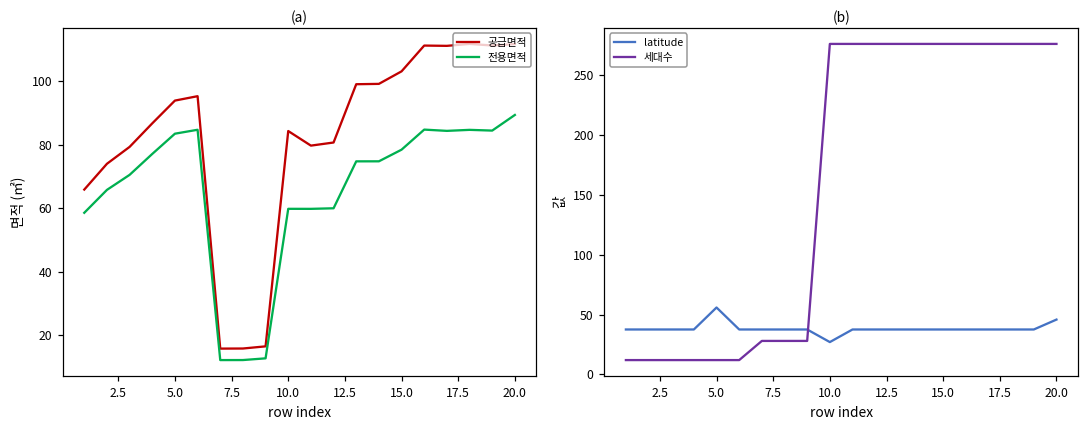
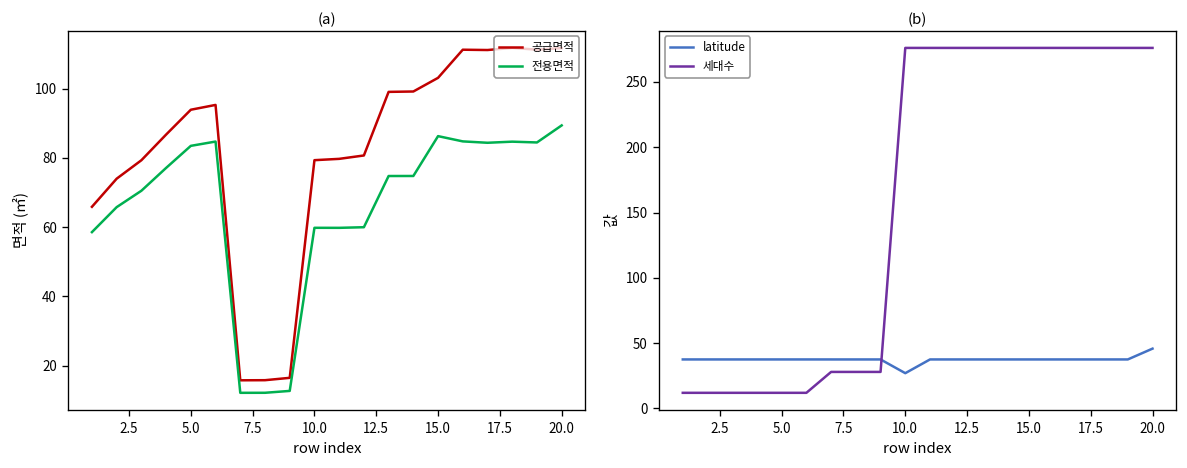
(a), 공급면적, 10.0: 84 -> 79
(a), 전용면적, 15.0: 78 -> 86
(b), latitude, 5.0: 56 -> 38
